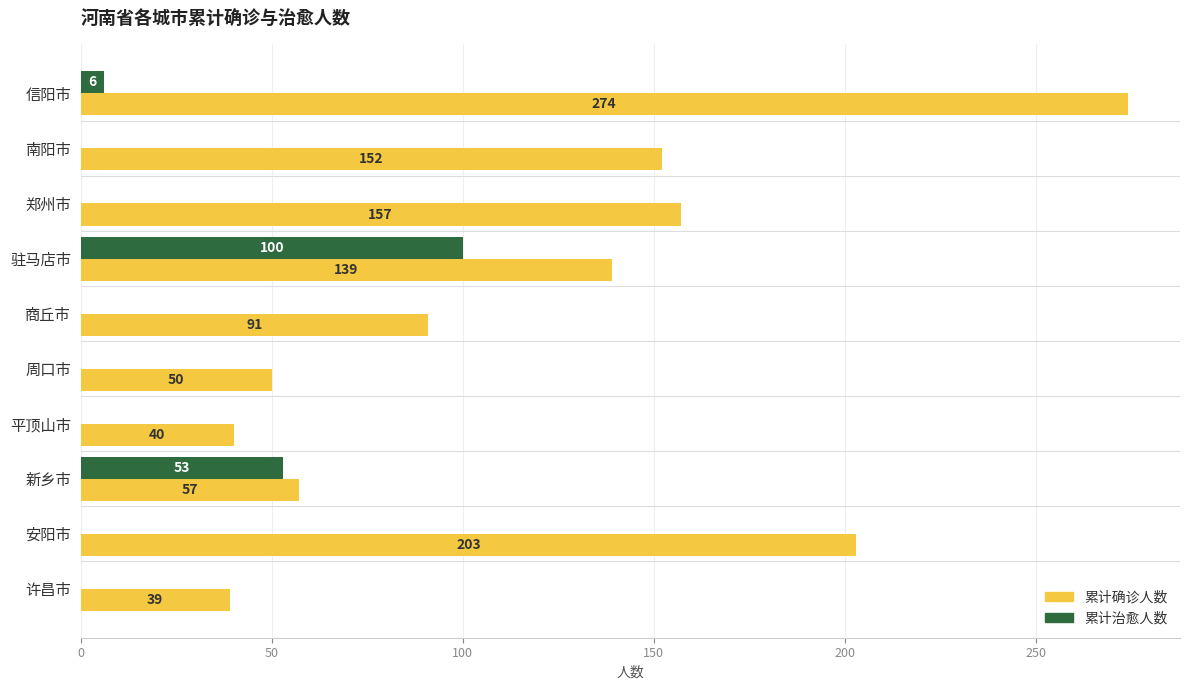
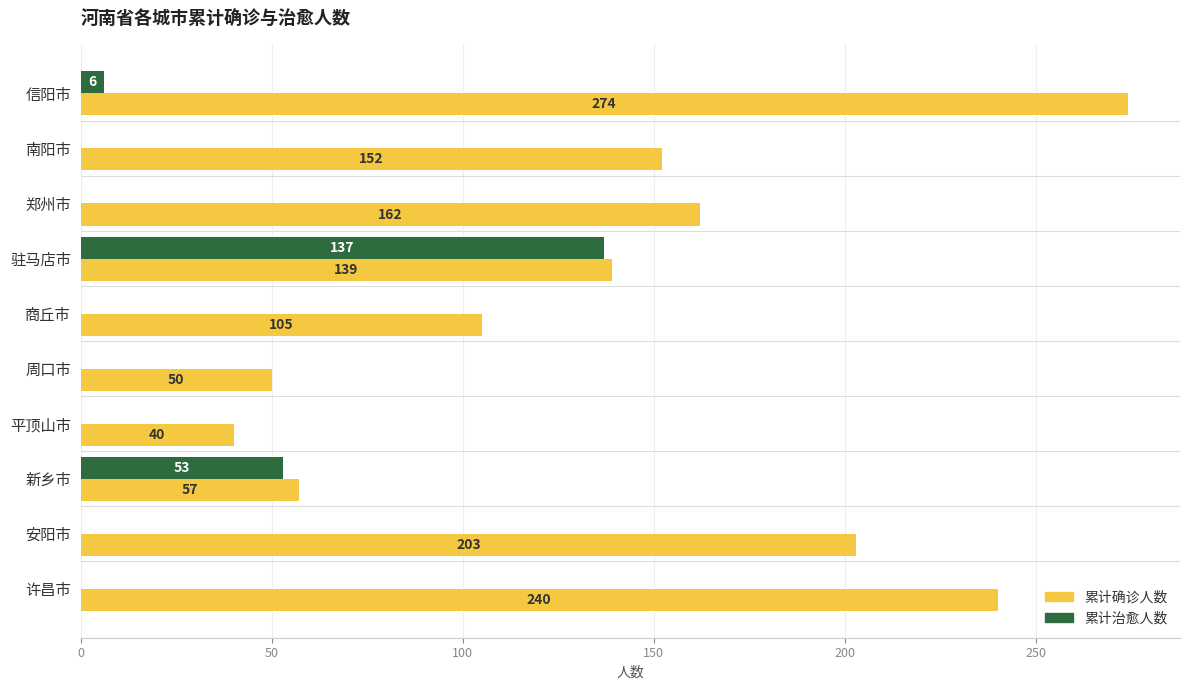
累计确诊人数, 郑州市: 157 -> 162
累计治愈人数, 驻马店市: 100 -> 137
累计确诊人数, 商丘市: 91 -> 105
累计确诊人数, 许昌市: 39 -> 240
